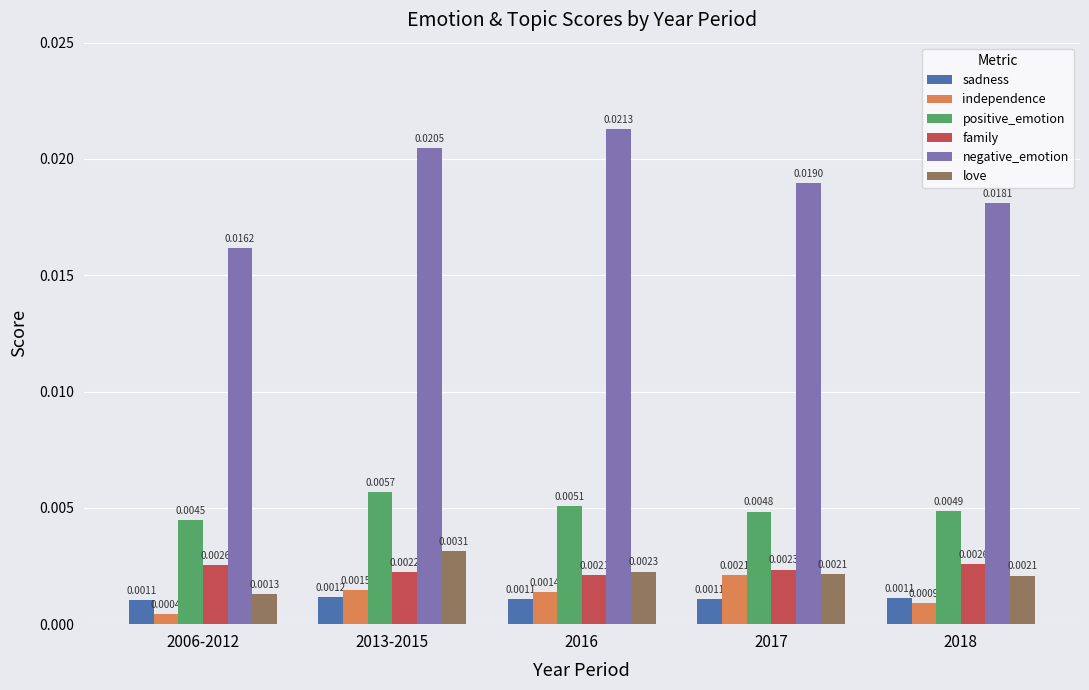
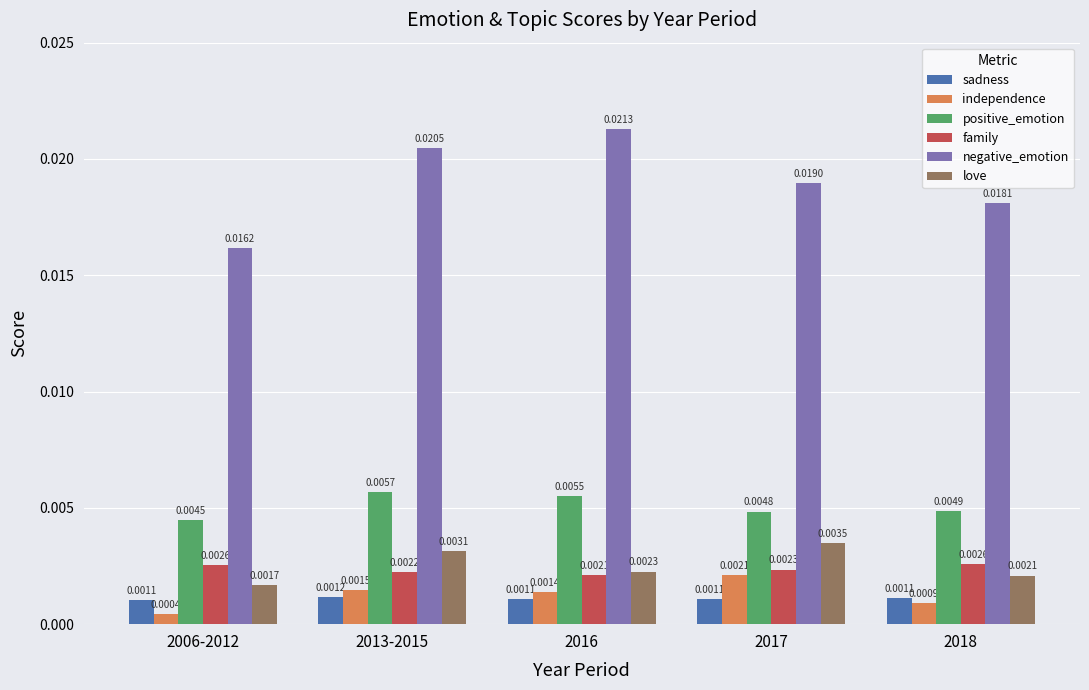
love, 2006-2012: 0.0013 -> 0.0017
positive_emotion, 2016: 0.0051 -> 0.0055
love, 2017: 0.0021 -> 0.0035
